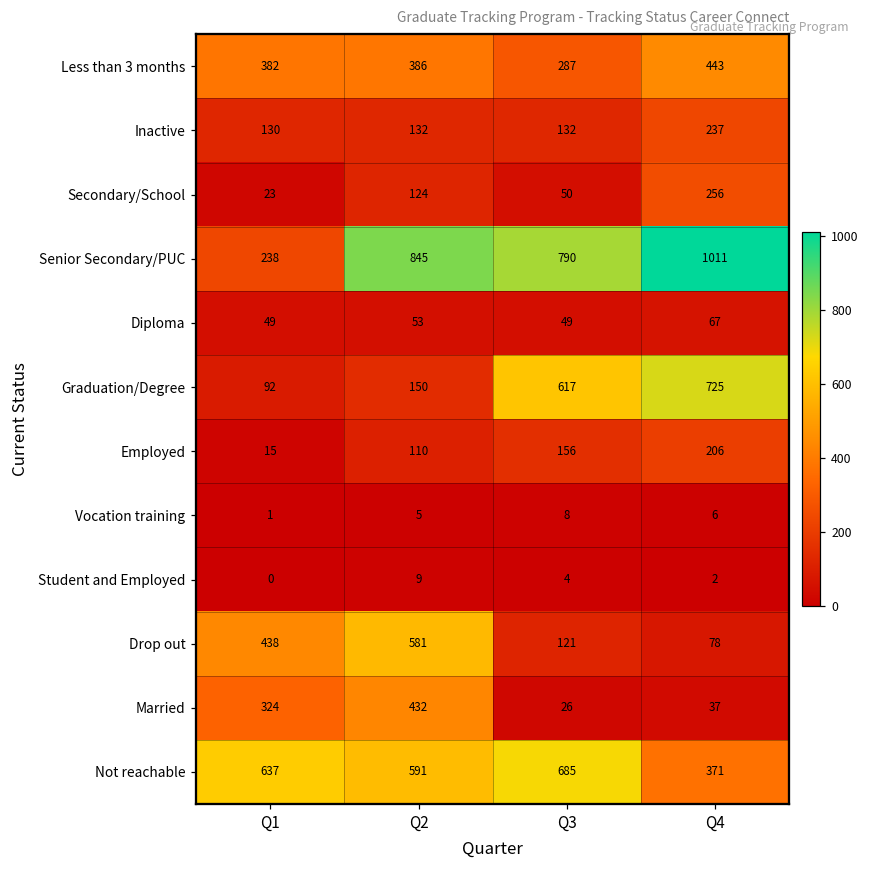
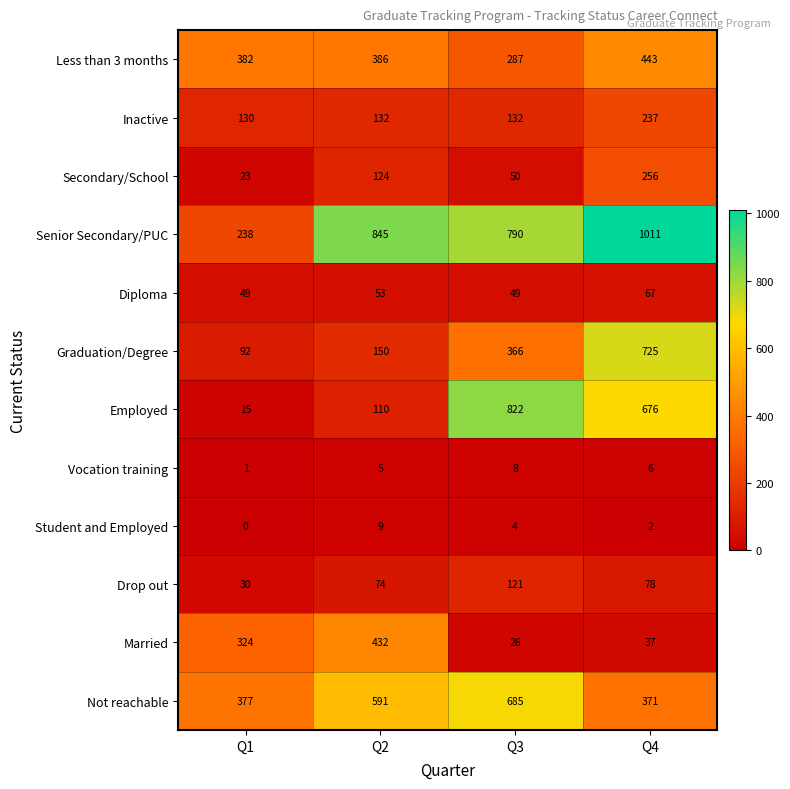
Graduation/Degree, Q3: 617 -> 366
Employed, Q3: 156 -> 822
Employed, Q4: 206 -> 676
Drop out, Q1: 438 -> 30
Drop out, Q2: 581 -> 74
Not reachable, Q1: 637 -> 377
